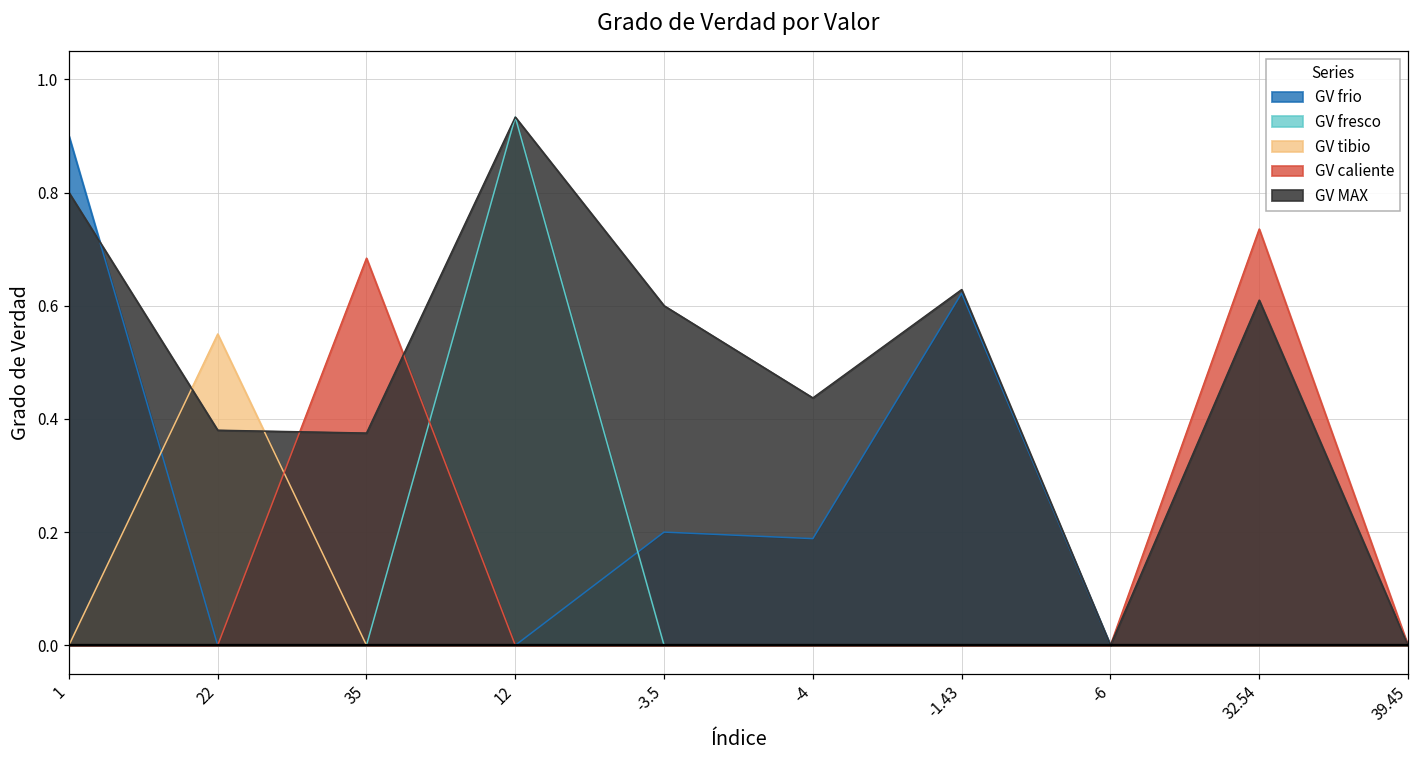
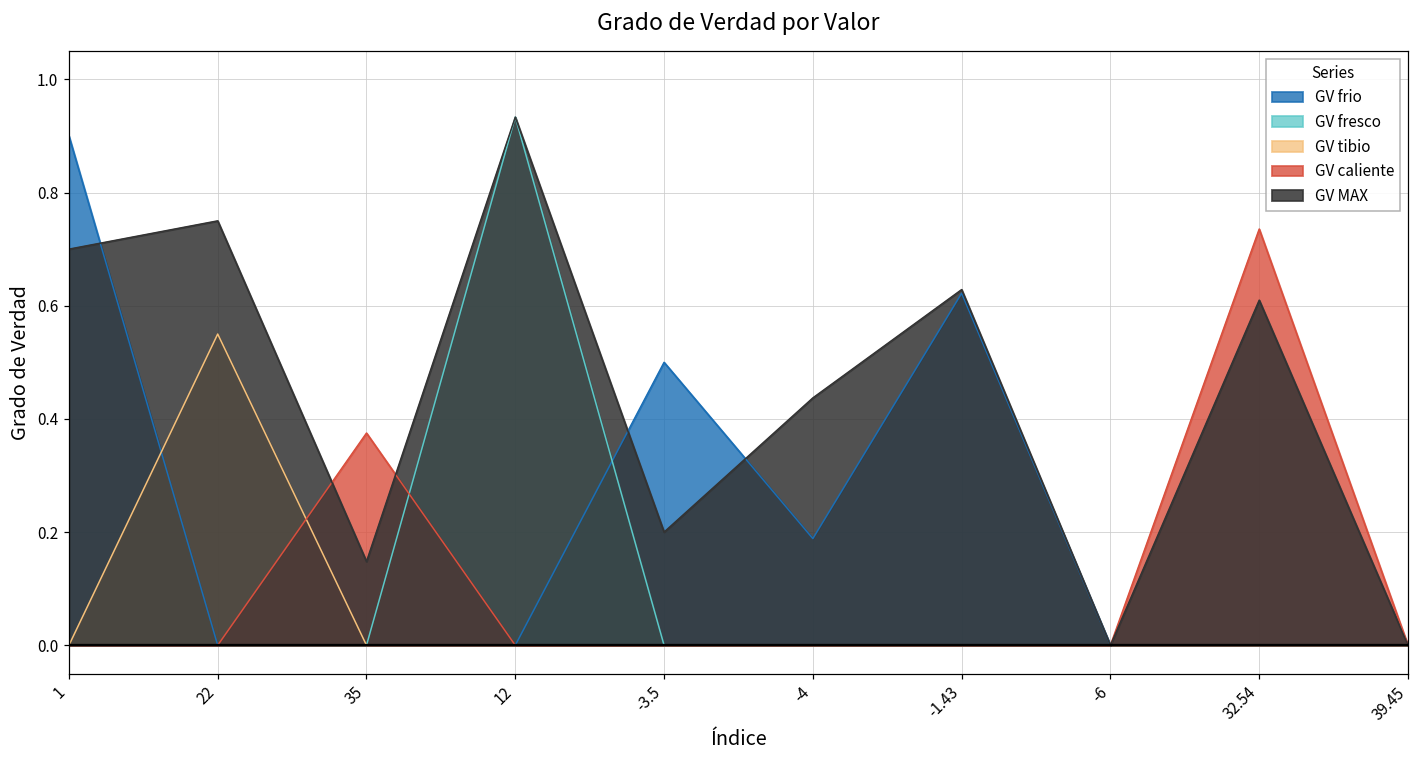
GV MAX, 1: 0.8 -> 0.7
GV MAX, 22: 0.38 -> 0.75
GV caliente, 35: 0.68 -> 0.38
GV MAX, 35: 0.38 -> 0.15
GV frio, -3.5: 0.2 -> 0.5
GV MAX, -3.5: 0.6 -> 0.2
